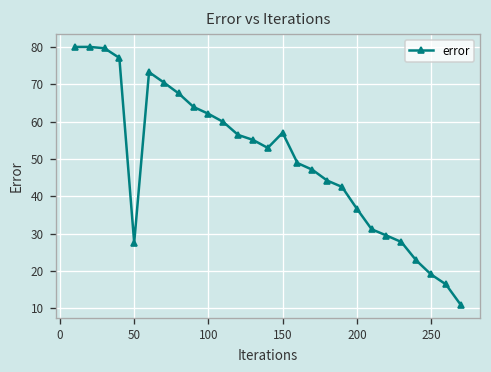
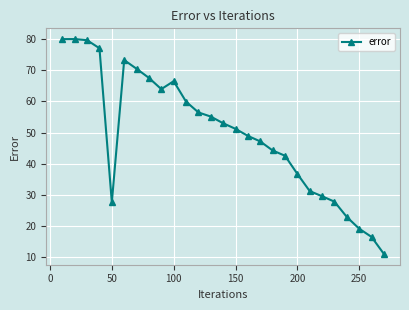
100: 62 -> 67
150: 57 -> 51
